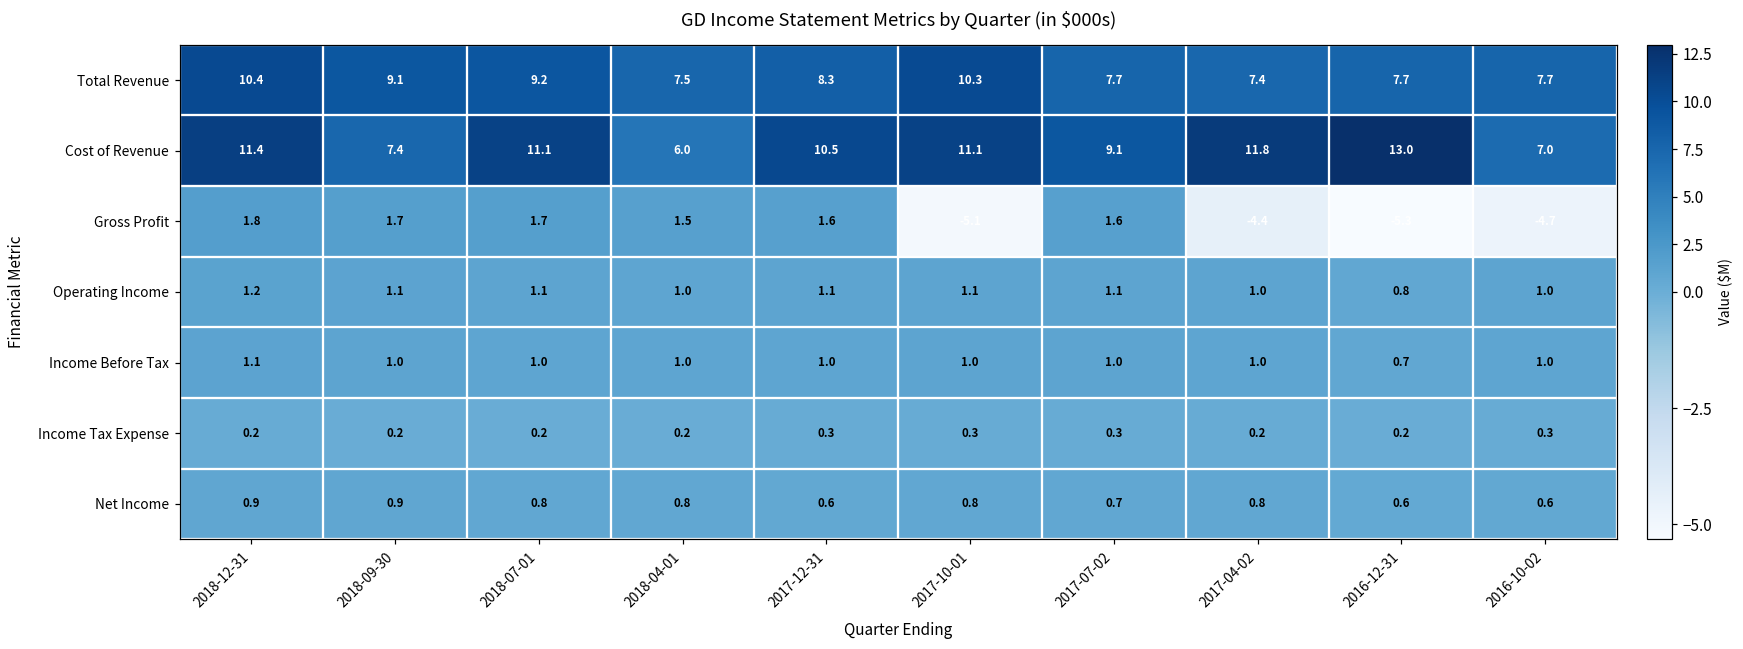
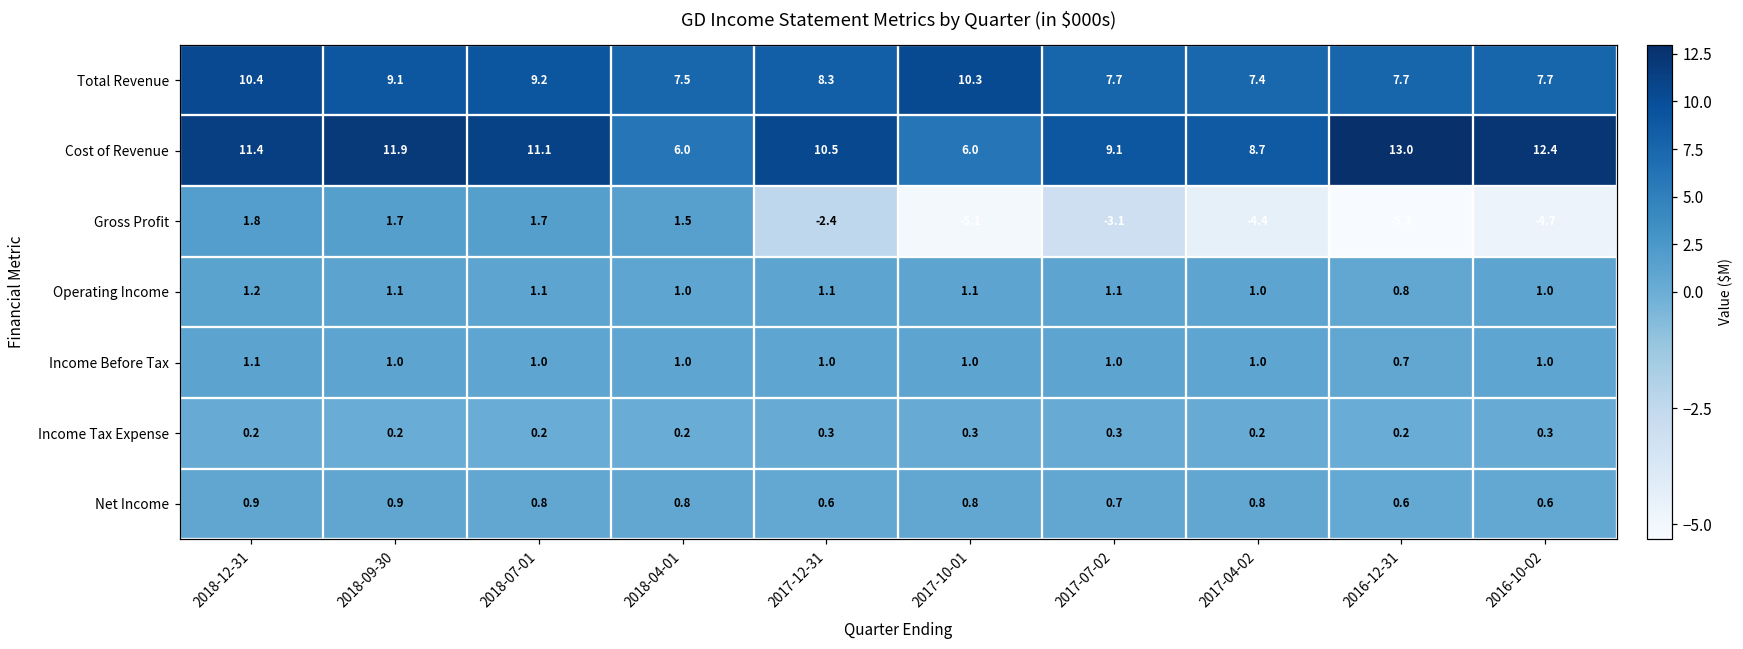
Cost of Revenue, 2018-09-30: 7.4 -> 11.9
Cost of Revenue, 2017-10-01: 11.1 -> 6.0
Cost of Revenue, 2017-04-02: 11.8 -> 8.7
Cost of Revenue, 2016-10-02: 7.0 -> 12.4
Gross Profit, 2017-12-31: 1.6 -> -2.4
Gross Profit, 2017-07-02: 1.6 -> -3.1
